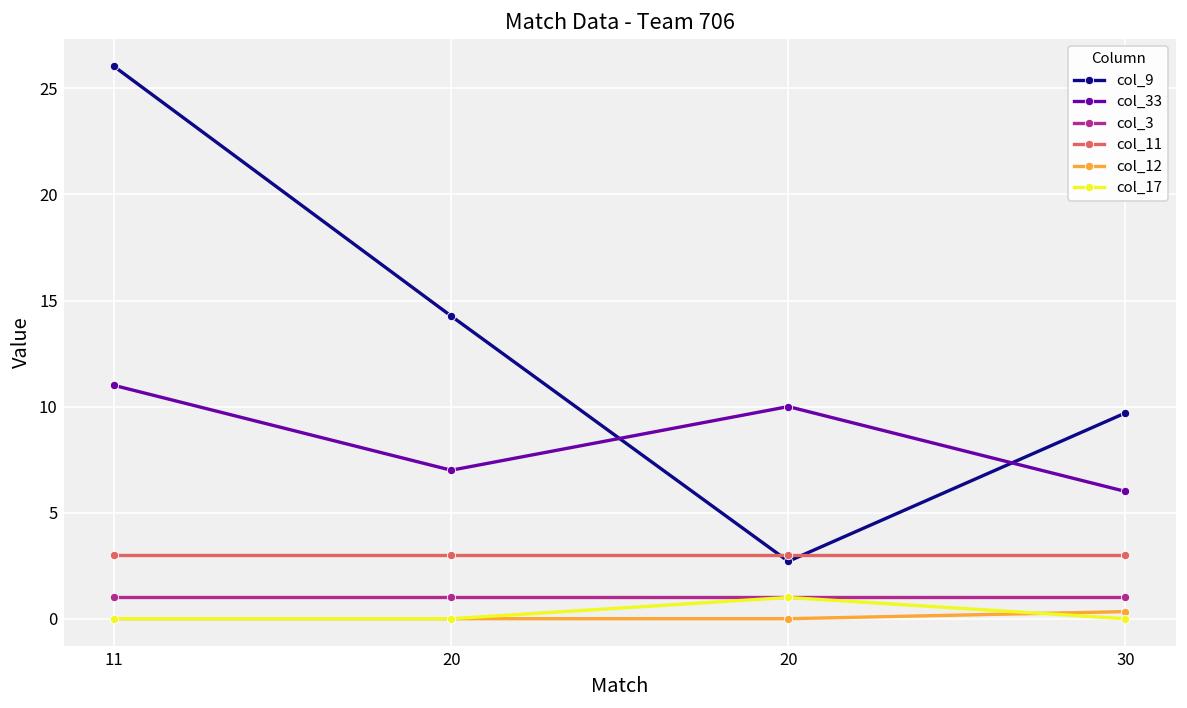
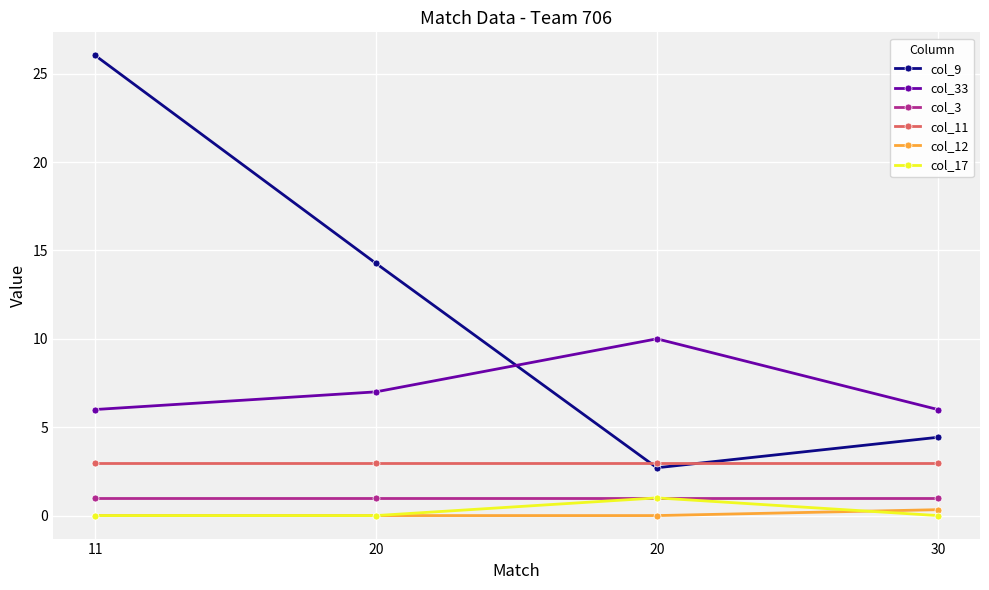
col_33, 11: 11 -> 6
col_9, 30: 9.7 -> 4.4
